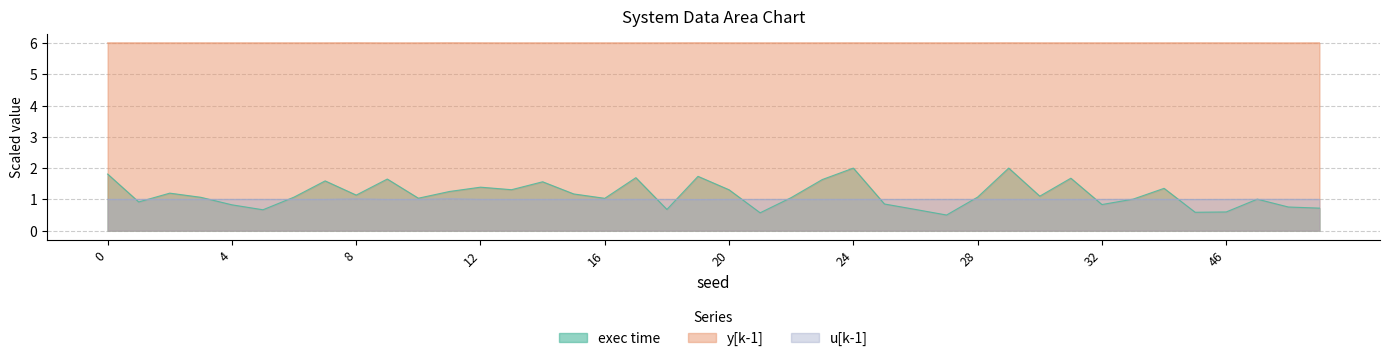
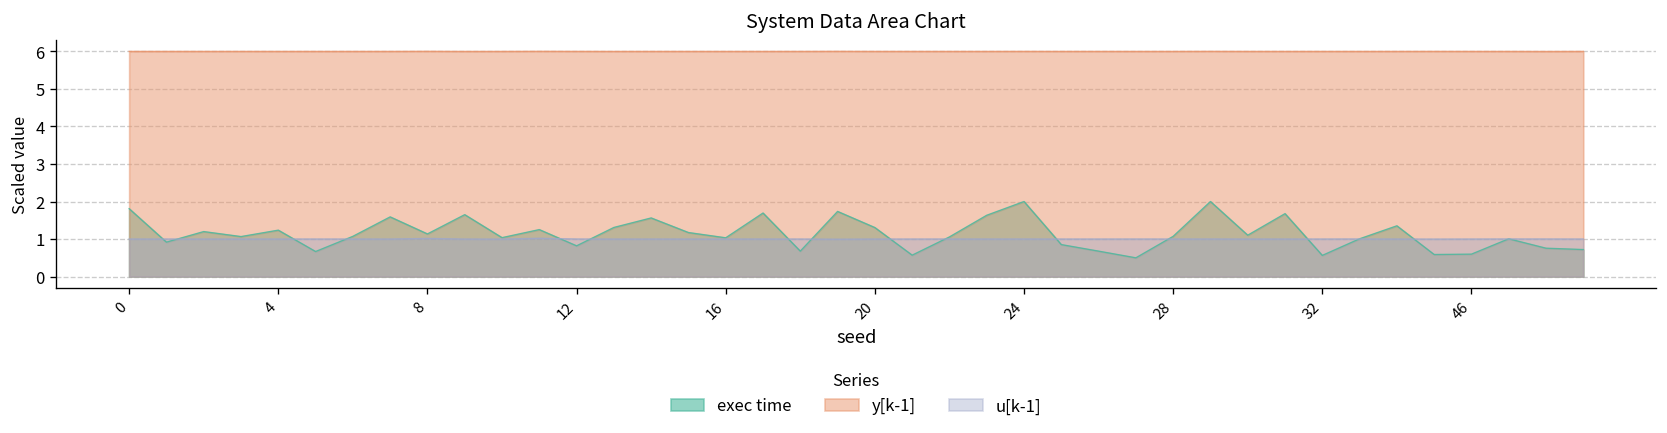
exec time, 4: 0.8 -> 1.2
exec time, 12: 1.4 -> 0.8
exec time, 32: 0.8 -> 0.6
